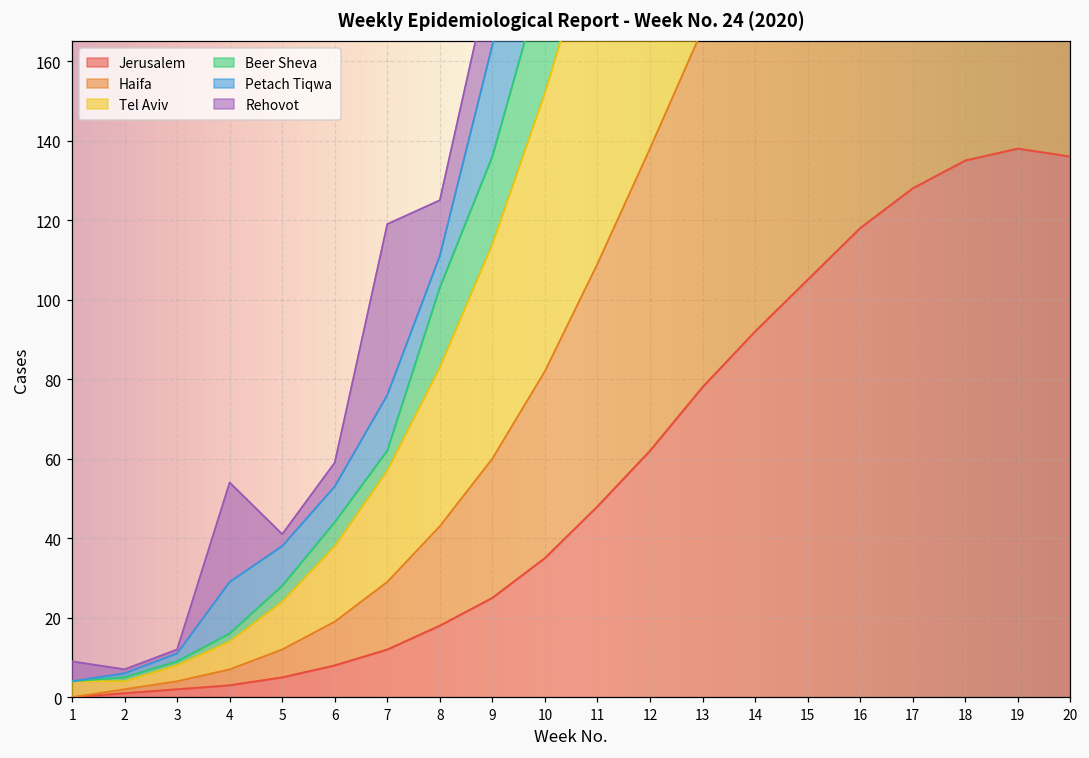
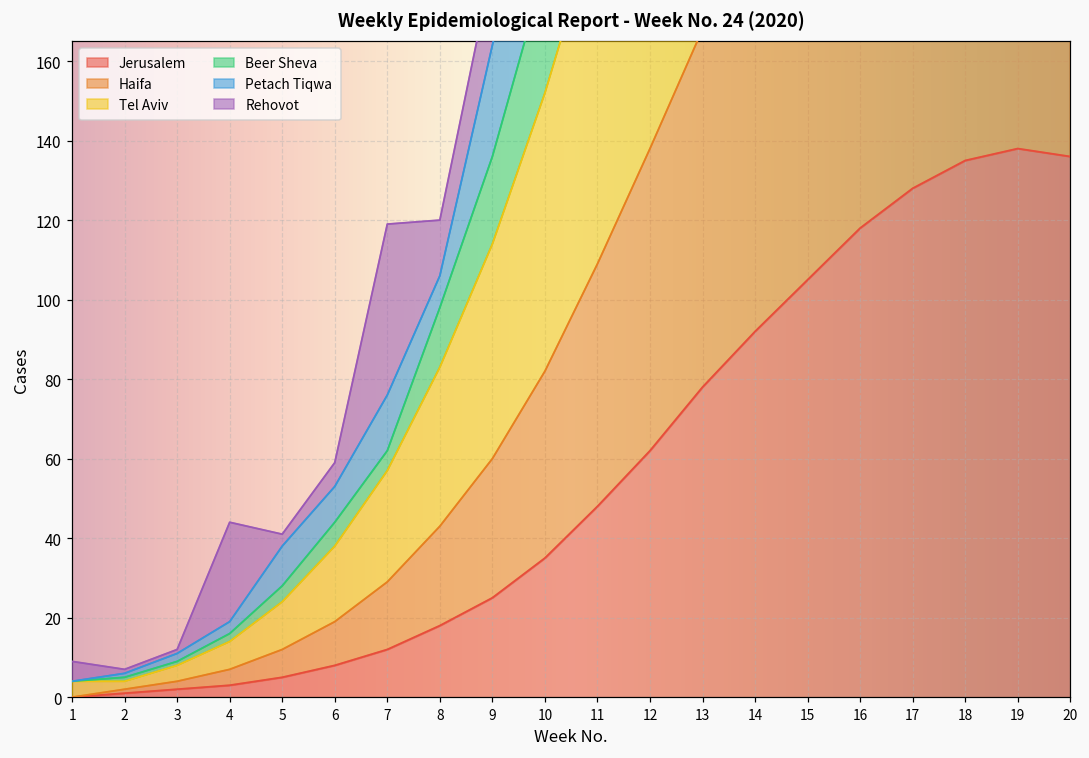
Petach Tiqwa, 4: 13 -> 3
Beer Sheva, 8: 20 -> 15
